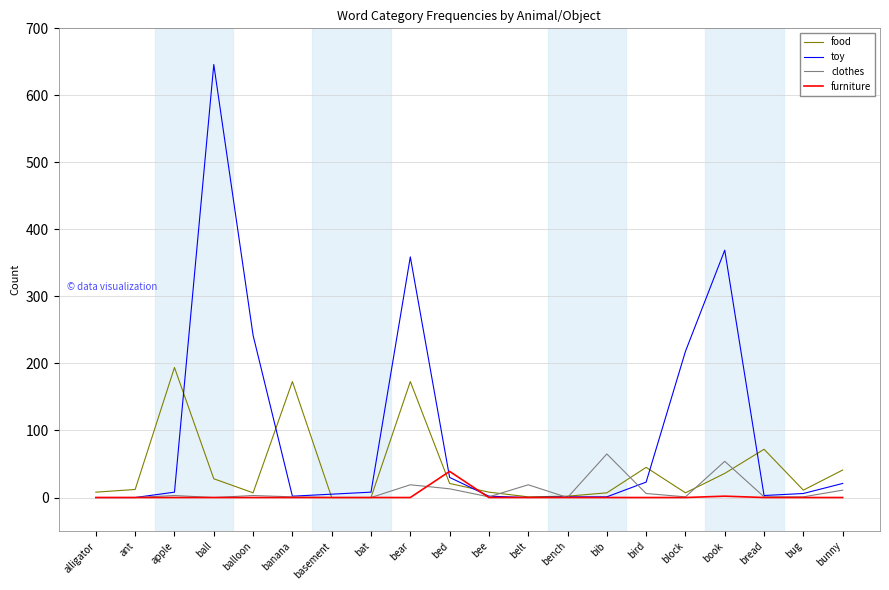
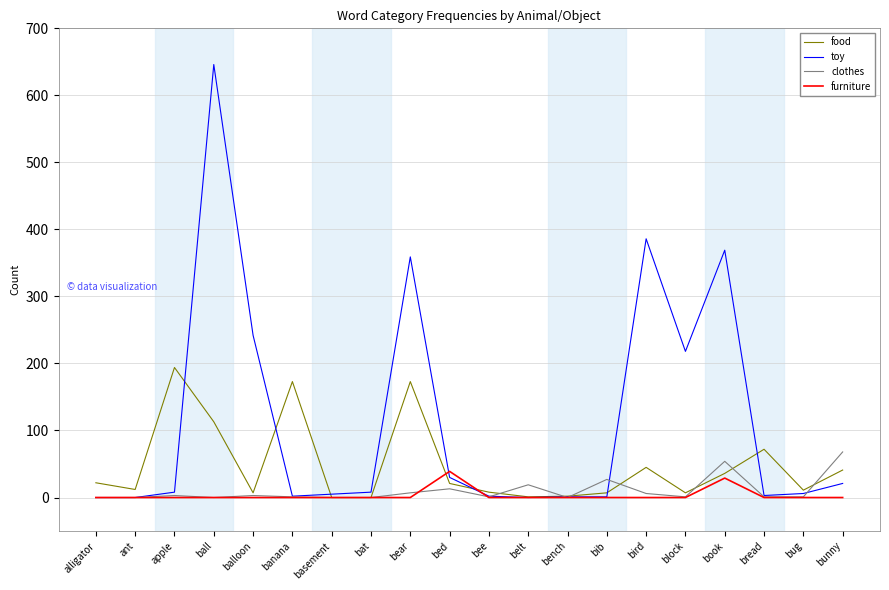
food, alligator: 10 -> 20
food, ball: 30 -> 110
clothes, bear: 20 -> 10
clothes, bib: 70 -> 30
toy, bird: 20 -> 390
furniture, book: 0 -> 30
clothes, bunny: 10 -> 70
